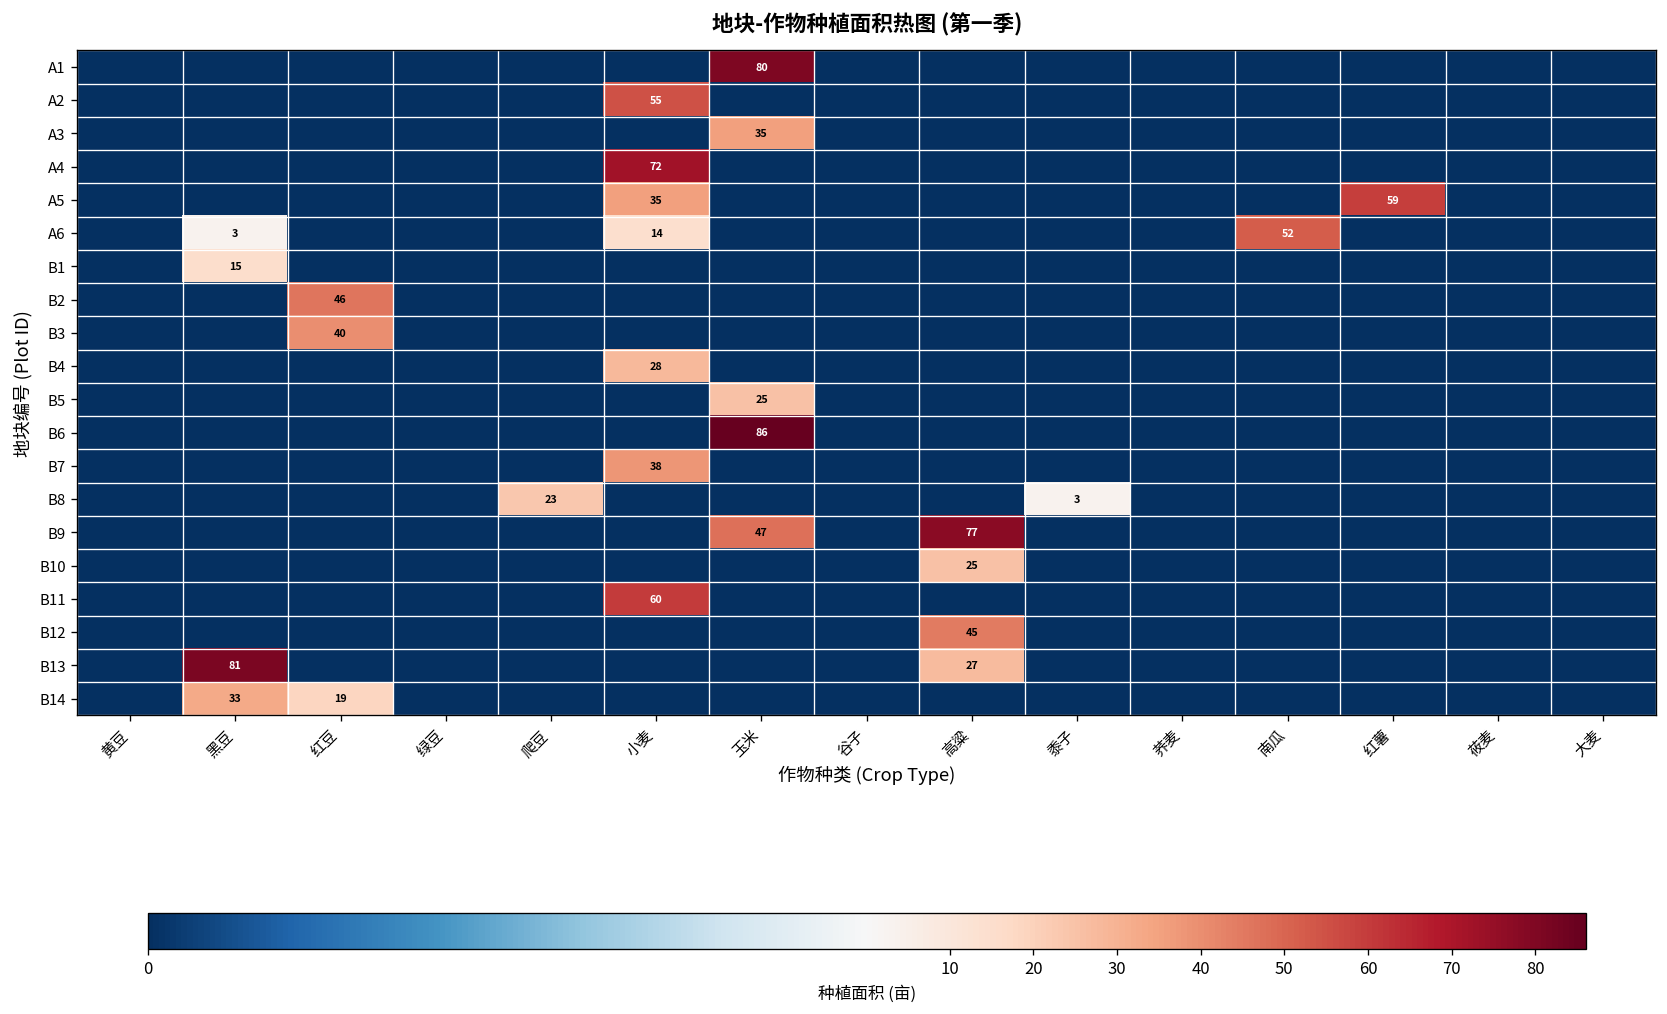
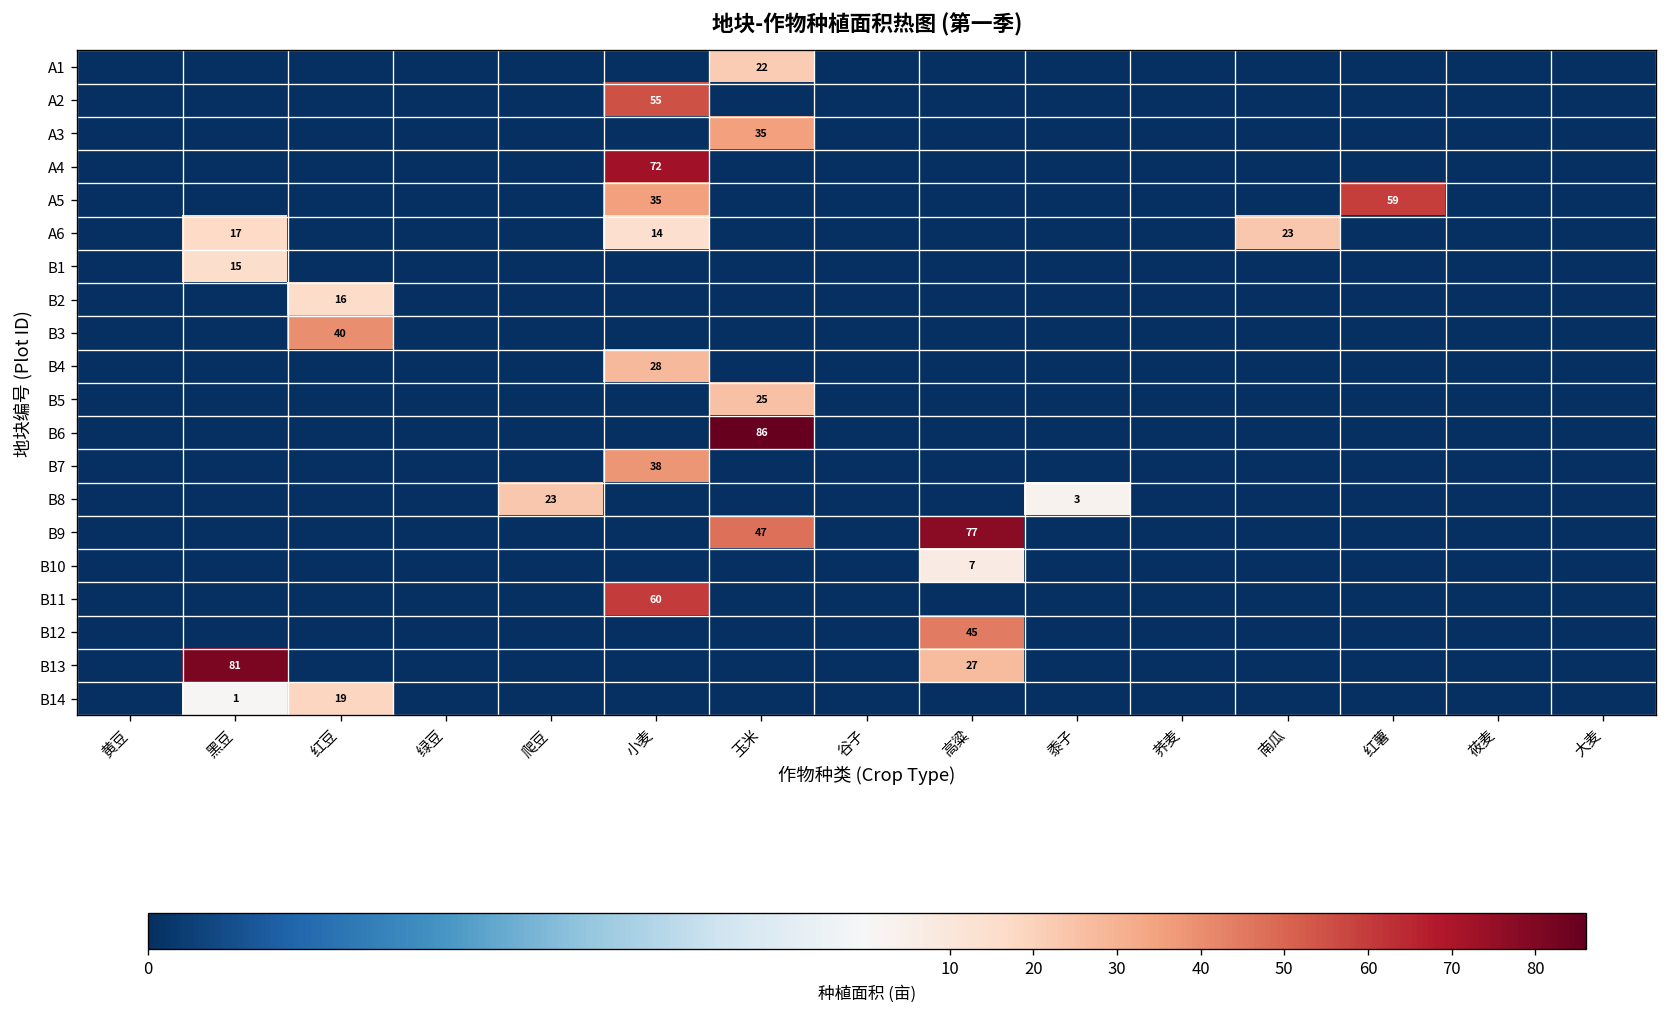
A1, 玉米: 80 -> 22
A6, 黑豆: 3 -> 17
A6, 南瓜: 52 -> 23
B2, 红豆: 46 -> 16
B10, 高粱: 25 -> 7
B14, 黑豆: 33 -> 1
